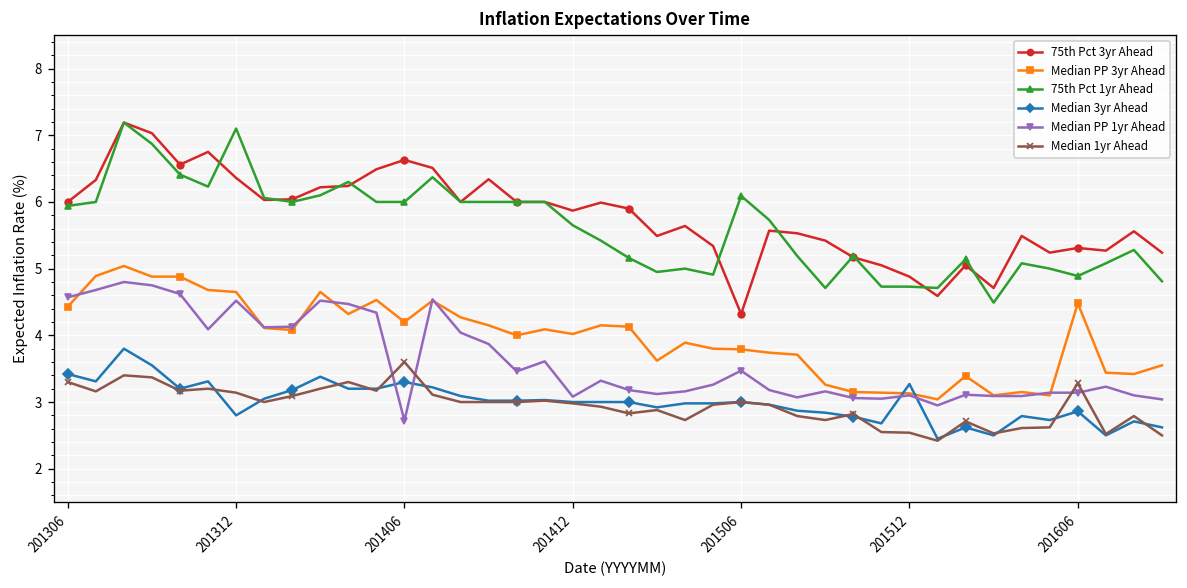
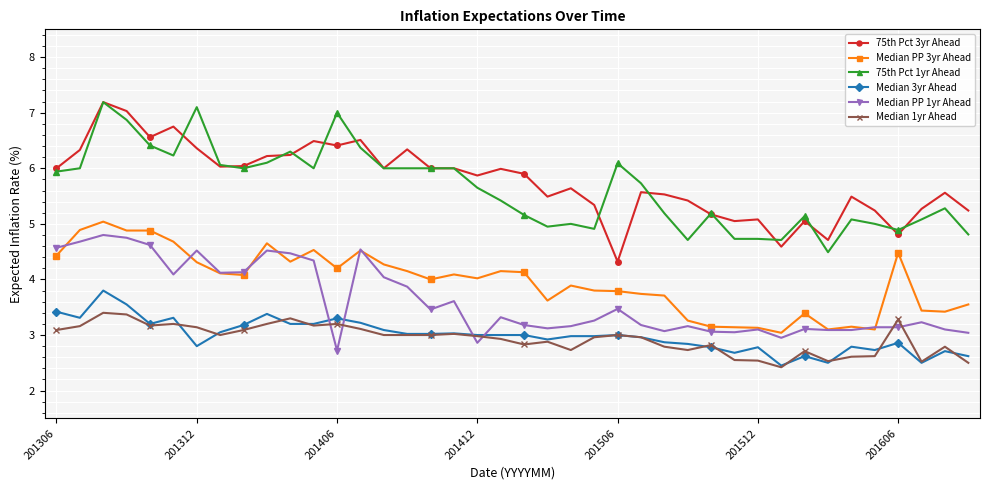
Median 1yr Ahead, 201306: 3.3 -> 3.1
Median PP 3yr Ahead, 201312: 4.7 -> 4.3
75th Pct 3yr Ahead, 201406: 6.6 -> 6.4
75th Pct 1yr Ahead, 201406: 6 -> 7
Median 1yr Ahead, 201406: 3.6 -> 3.2
Median PP 1yr Ahead, 201412: 3.1 -> 2.9
75th Pct 3yr Ahead, 201512: 4.9 -> 5.1
Median 3yr Ahead, 201512: 3.3 -> 2.8
75th Pct 3yr Ahead, 201606: 5.3 -> 4.8
